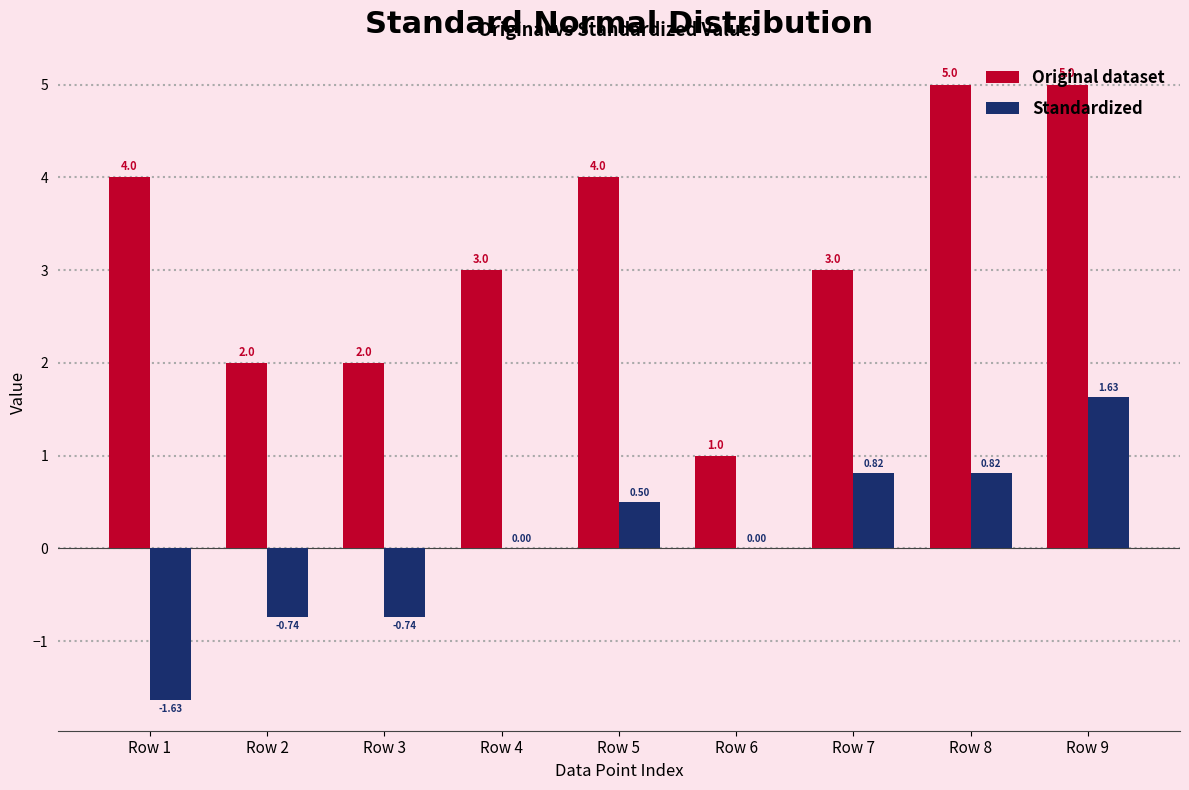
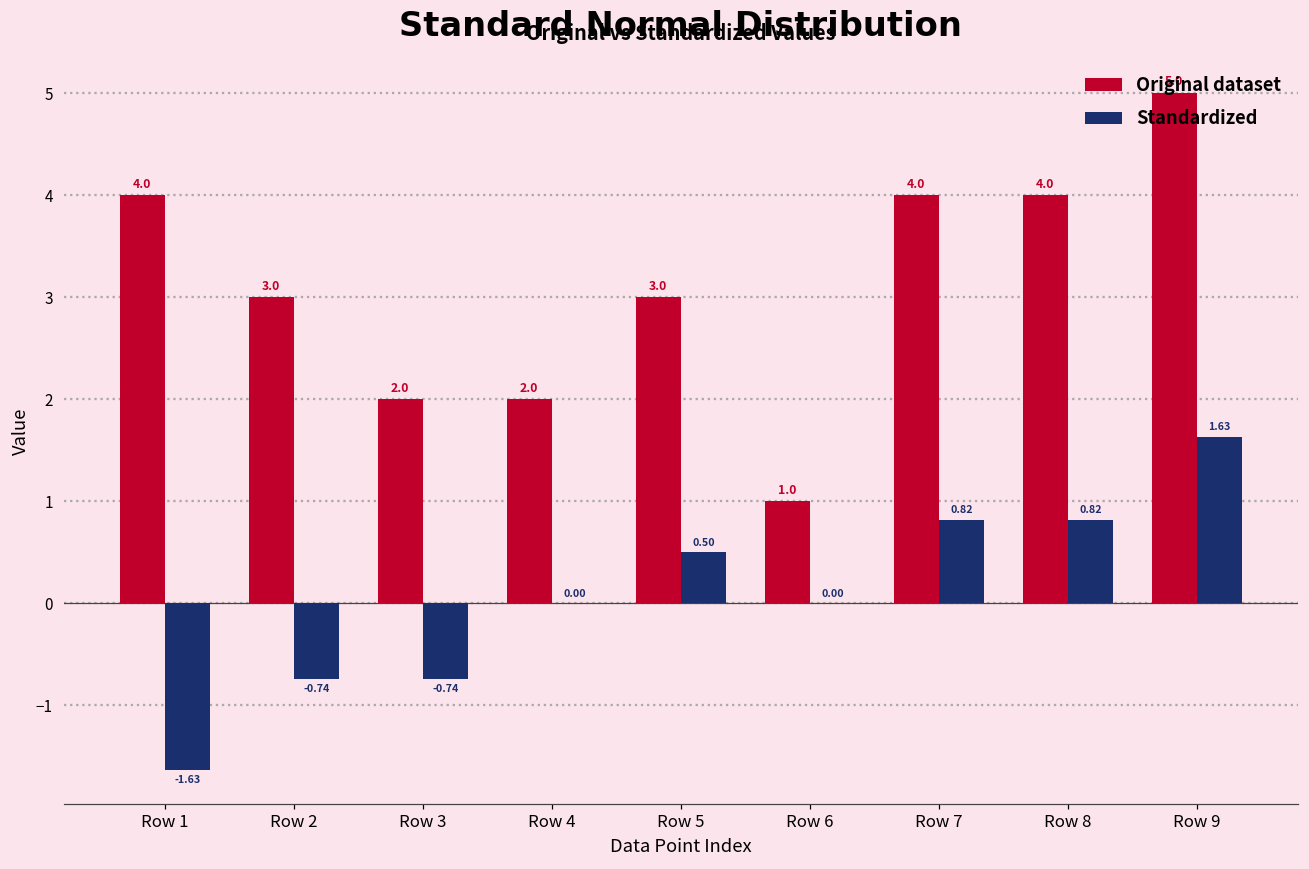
Original dataset, Row 2: 2.0 -> 3.0
Original dataset, Row 4: 3.0 -> 2.0
Original dataset, Row 5: 4.0 -> 3.0
Original dataset, Row 7: 3.0 -> 4.0
Original dataset, Row 8: 5.0 -> 4.0
